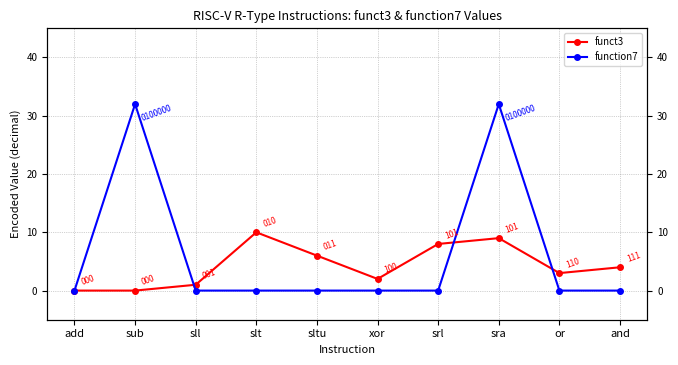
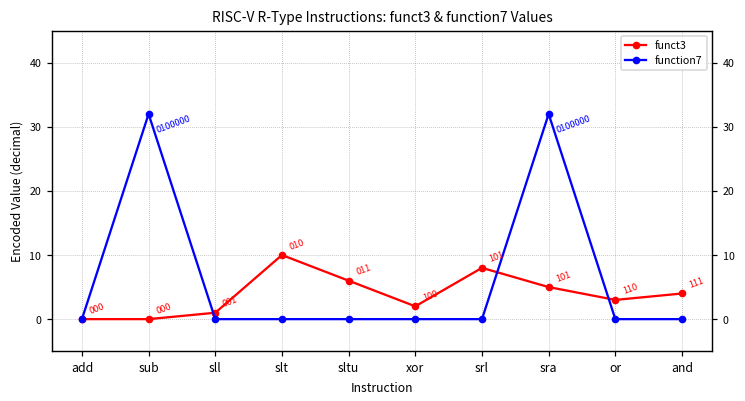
funct3, sra: 9 -> 5
